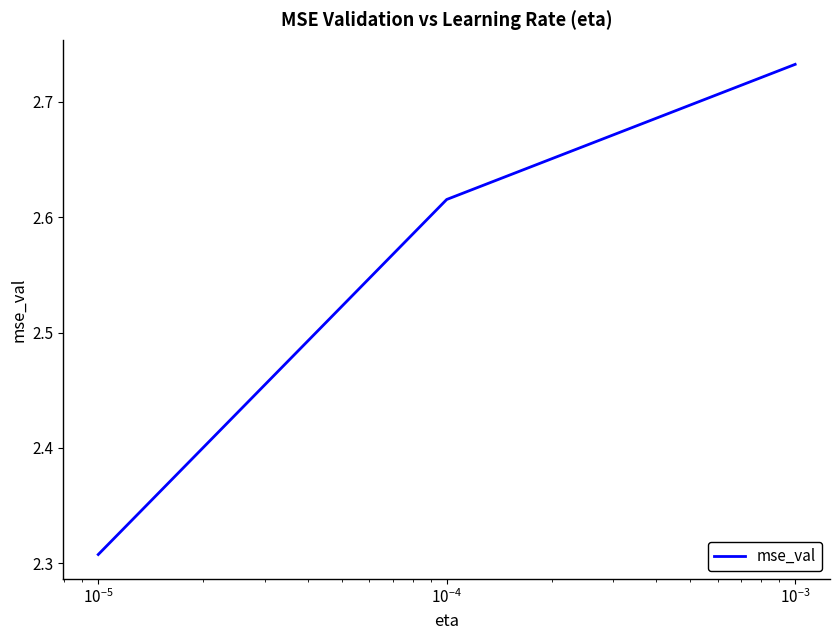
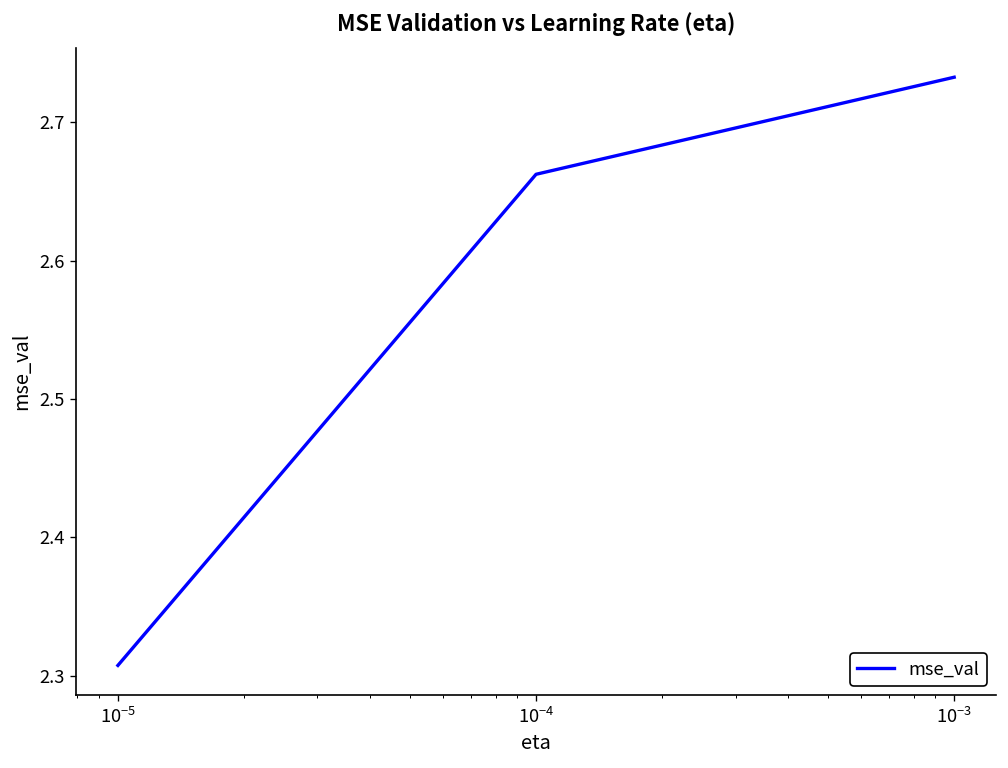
10^-4: 2.615 -> 2.662
